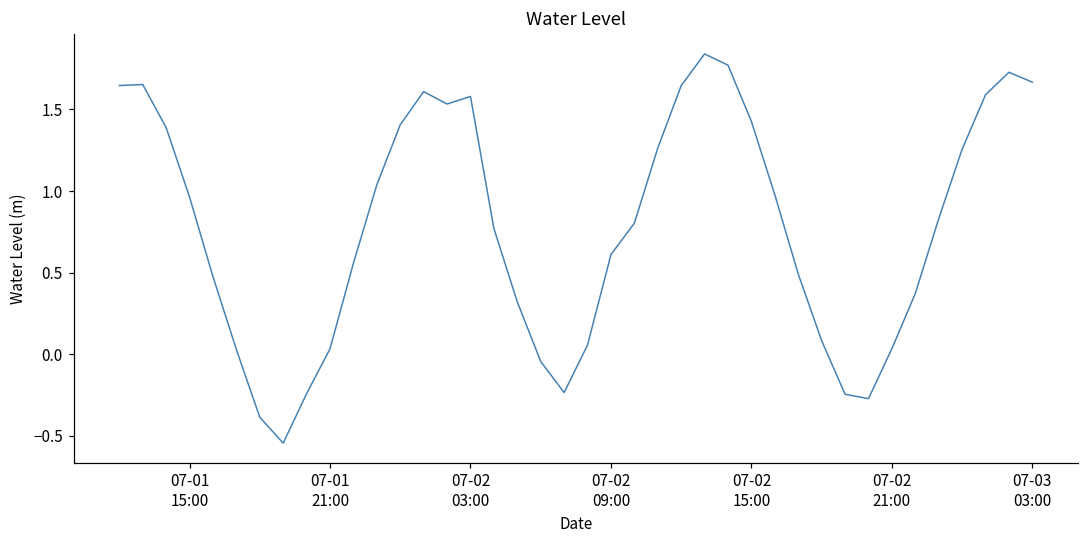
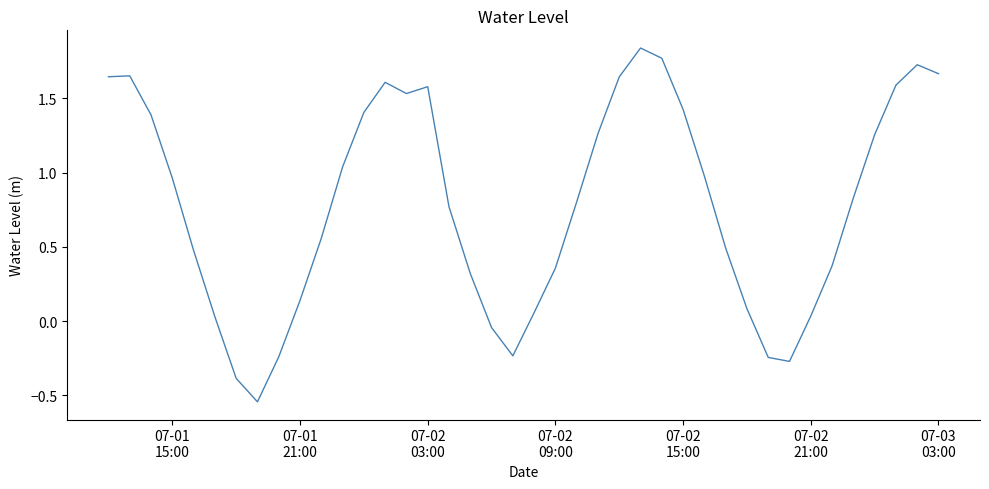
07-01 21:00: 0.03 -> 0.14
07-02 09:00: 0.61 -> 0.36
